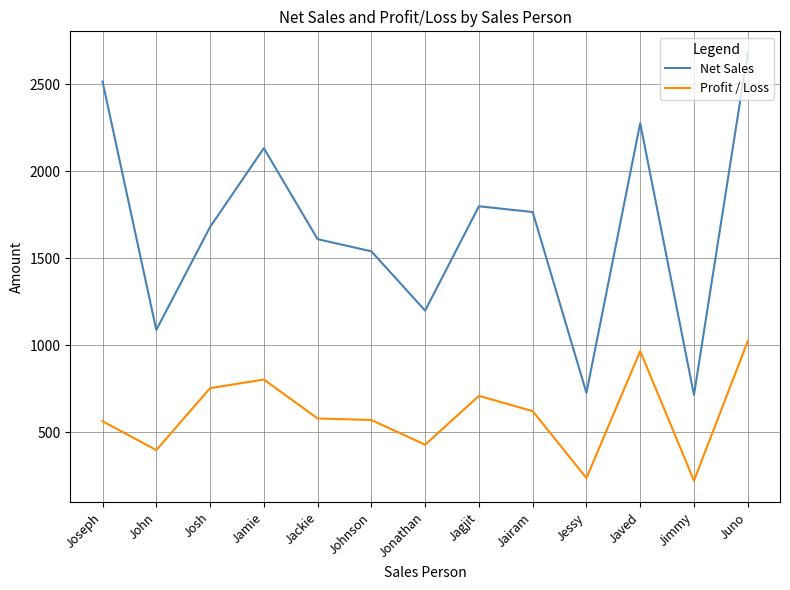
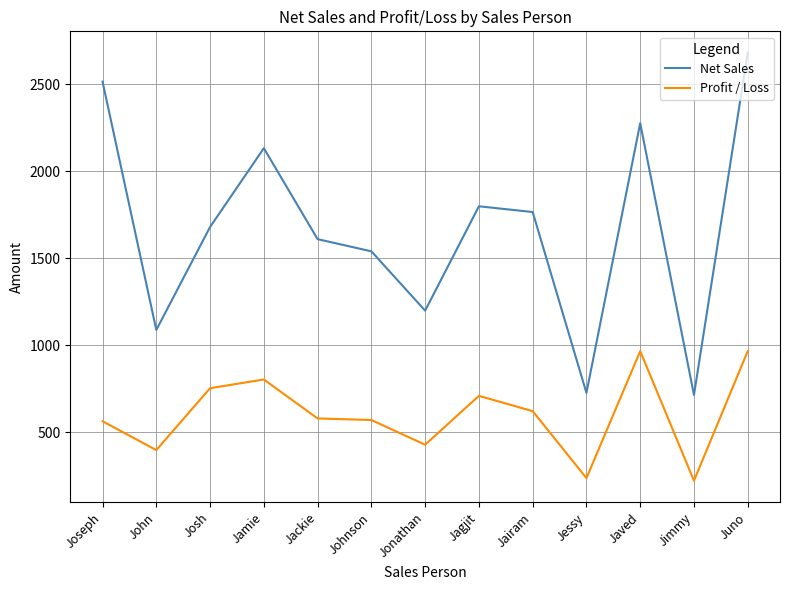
Profit / Loss, Juno: 1020 -> 970
